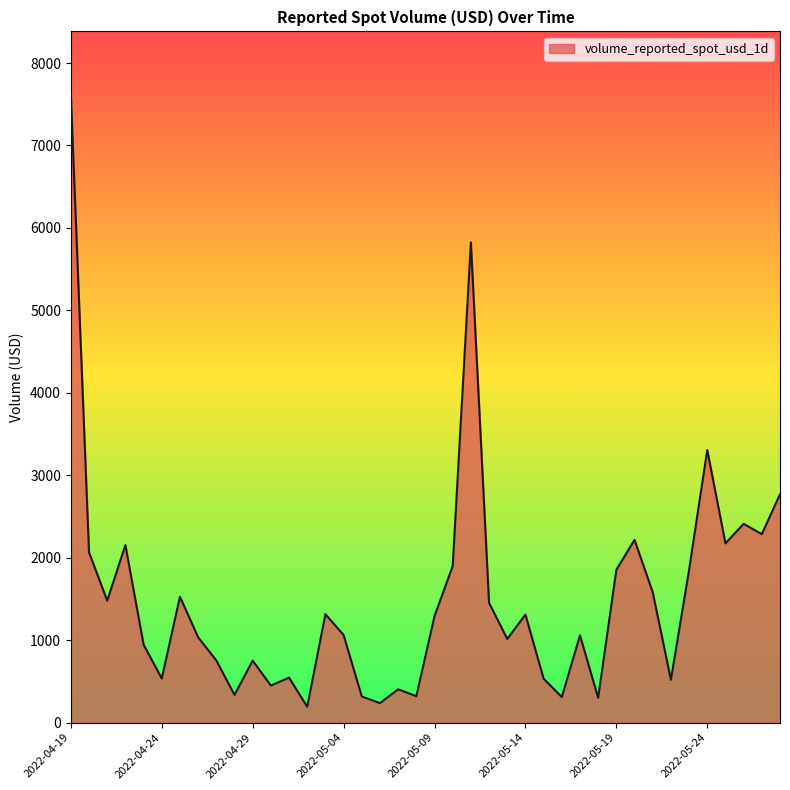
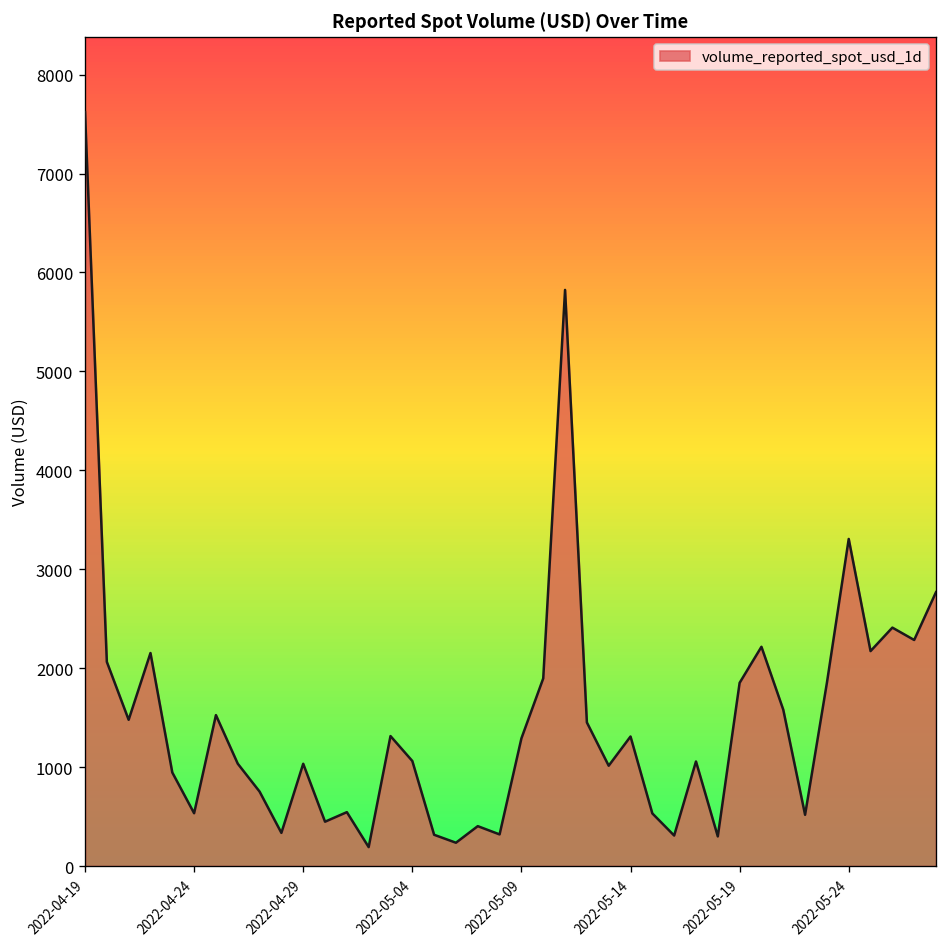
2022-04-29: 800 -> 1000
